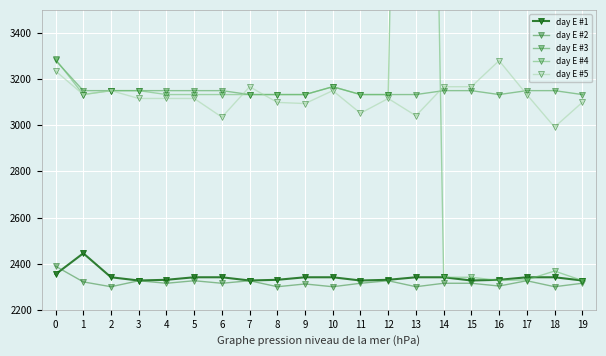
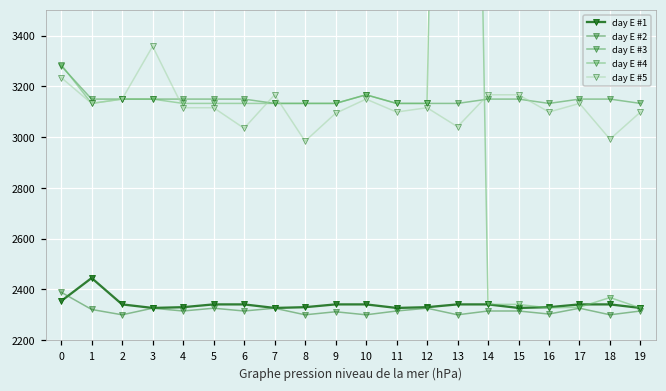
day E #5, 3: 3120 -> 3360
day E #5, 8: 3100 -> 2980
day E #5, 11: 3050 -> 3100
day E #5, 16: 3280 -> 3100
